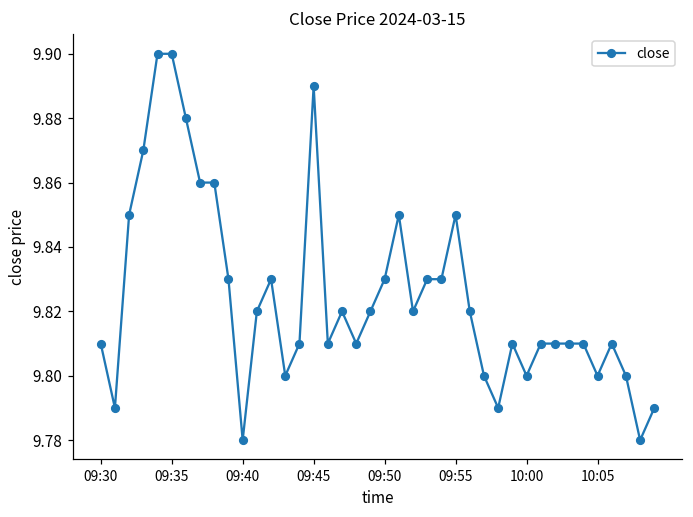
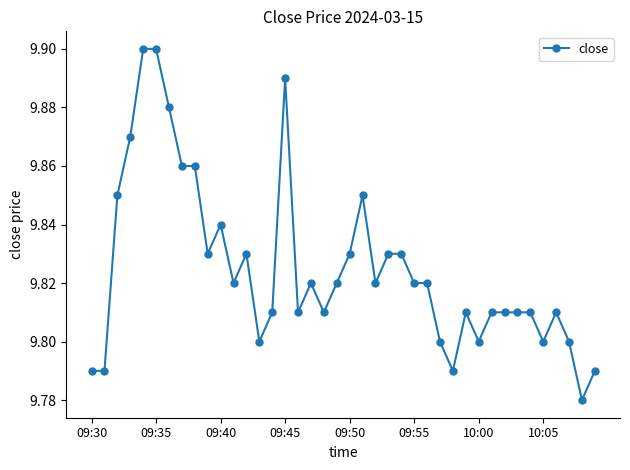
09:30: 9.81 -> 9.79
09:40: 9.78 -> 9.84
09:55: 9.85 -> 9.82
